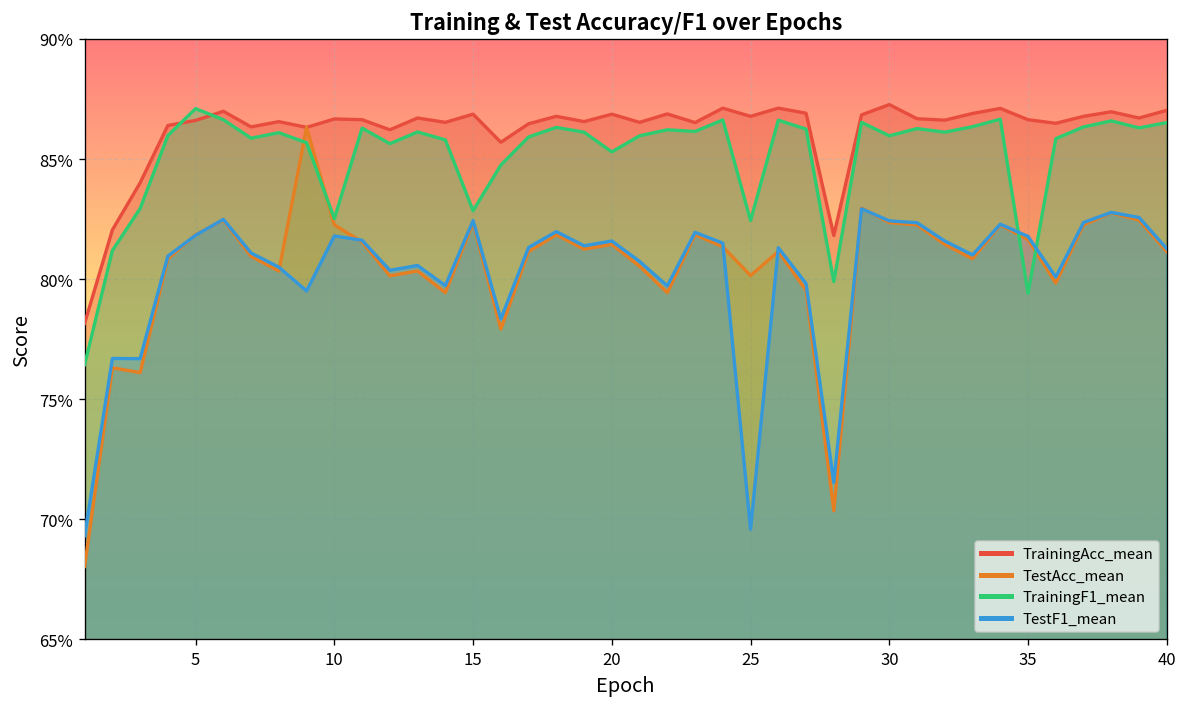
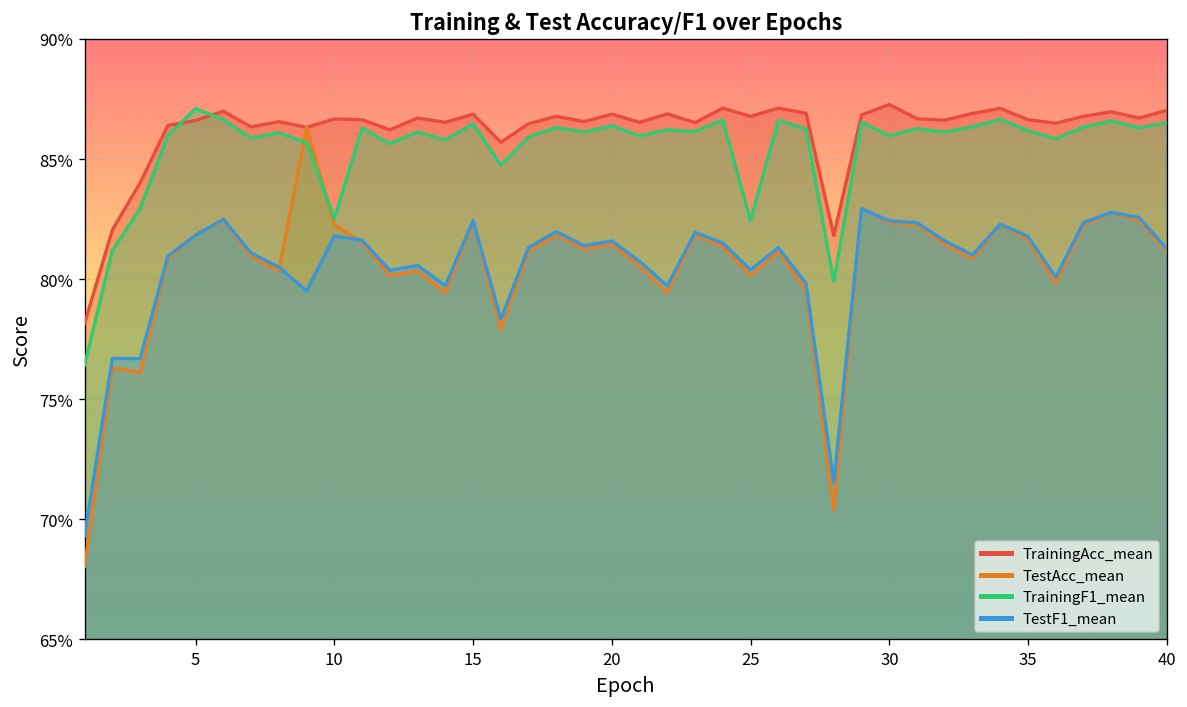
TrainingF1_mean, 15: 82.9% -> 86.5%
TrainingF1_mean, 20: 85.3% -> 86.4%
TestF1_mean, 25: 69.6% -> 80.4%
TrainingF1_mean, 35: 79.4% -> 86.2%
